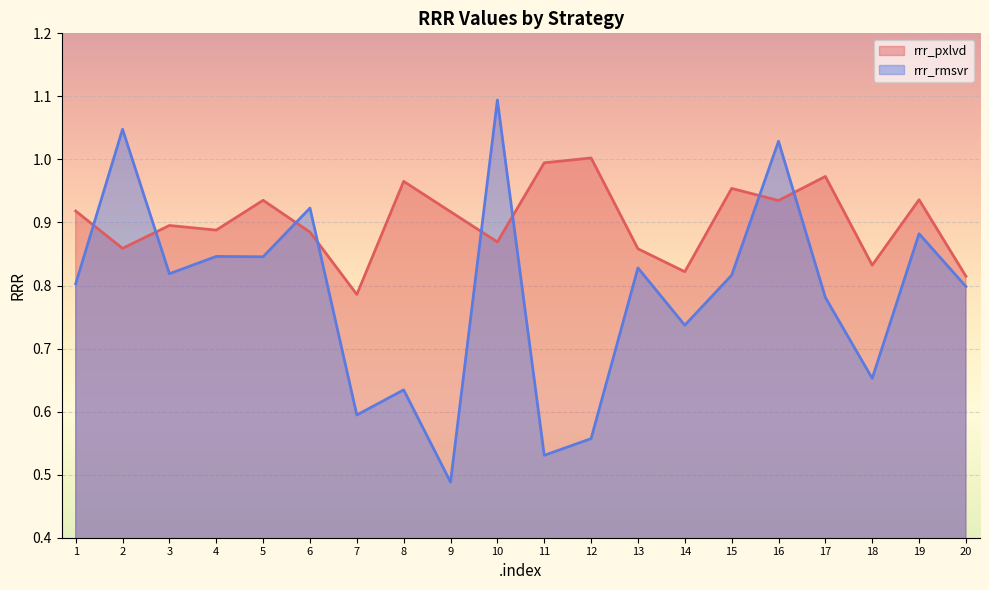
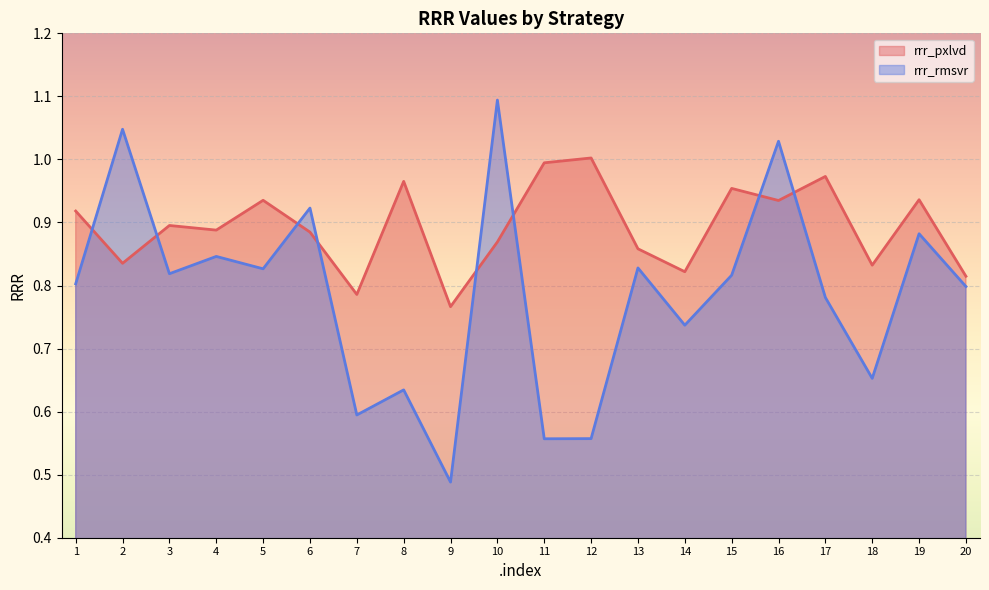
rrr_pxlvd, 2: 0.86 -> 0.84
rrr_rmsvr, 5: 0.85 -> 0.83
rrr_pxlvd, 9: 0.92 -> 0.77
rrr_rmsvr, 11: 0.53 -> 0.56
